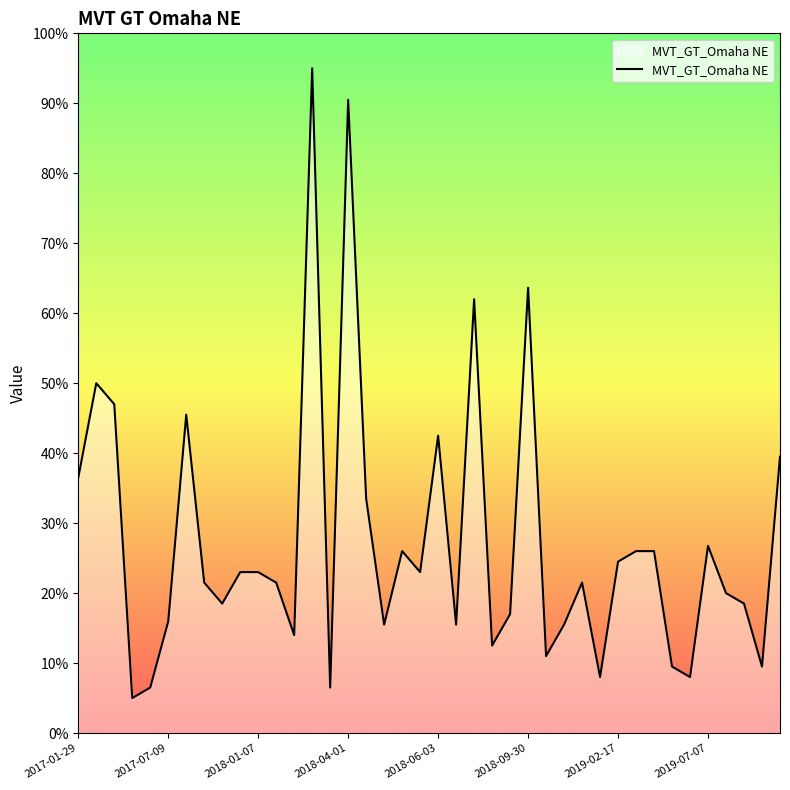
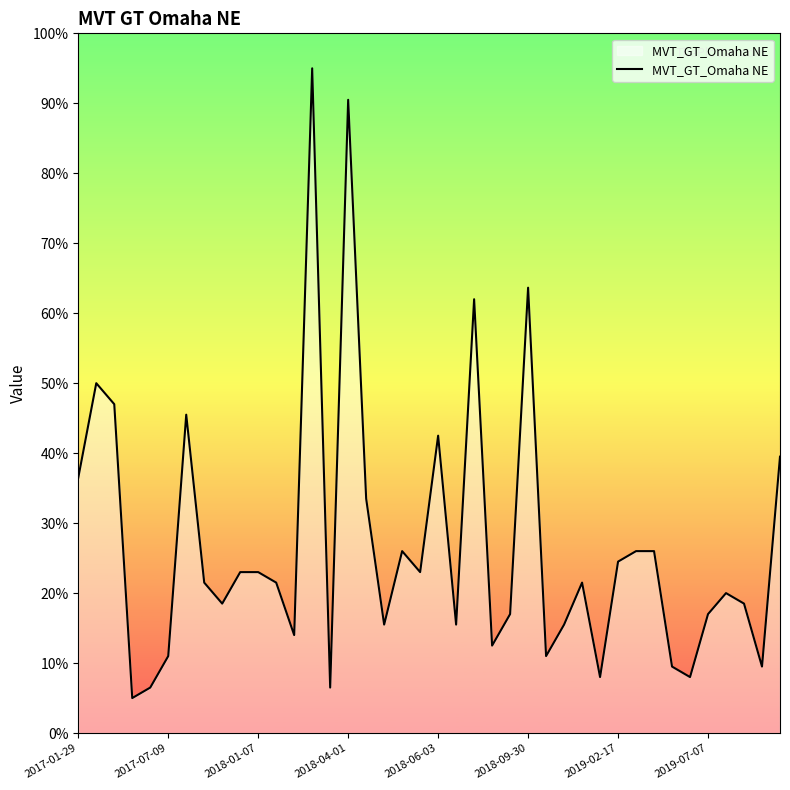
2017-07-09: 16% -> 11%
2019-07-07: 27% -> 17%
